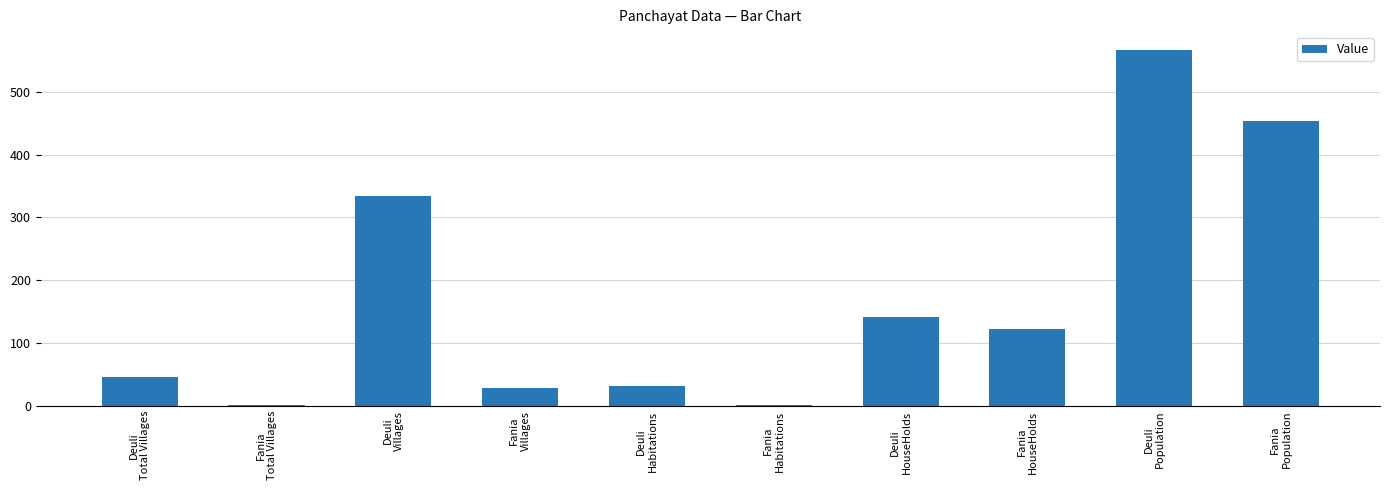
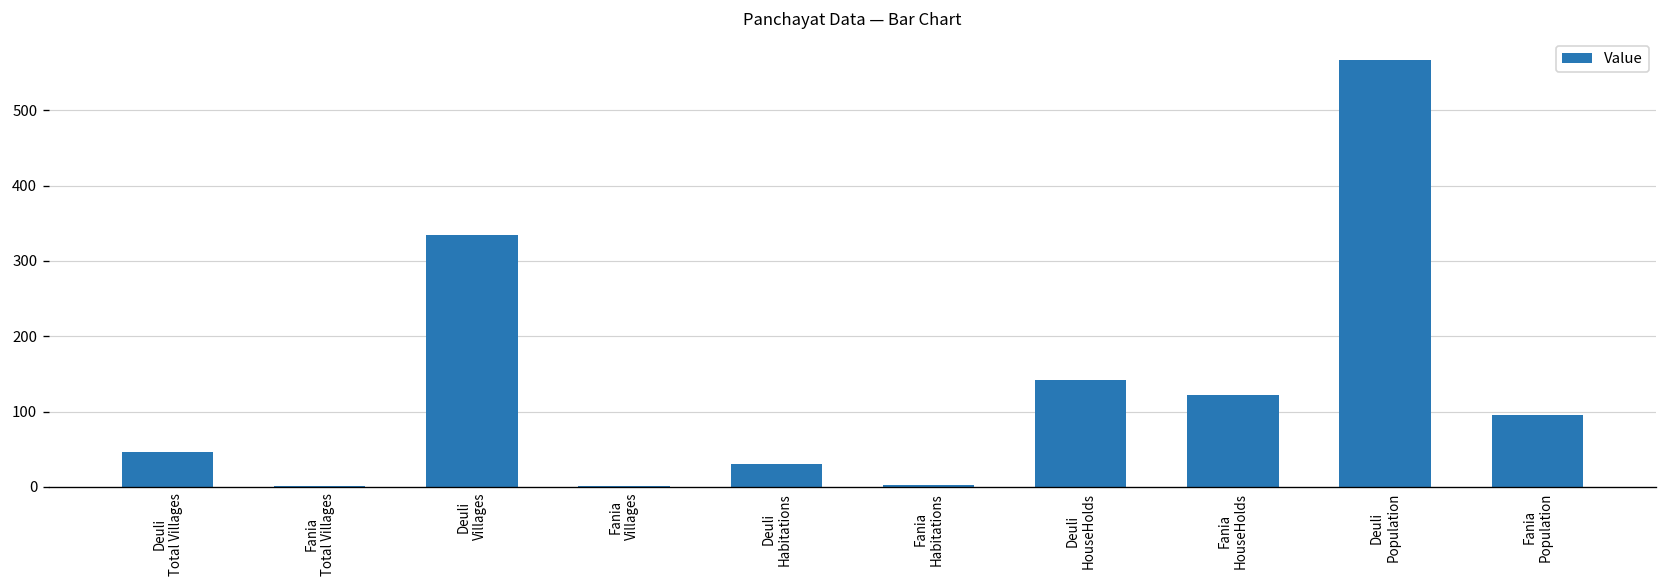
Fania Villages: 30 -> 0
Fania Population: 450 -> 100
